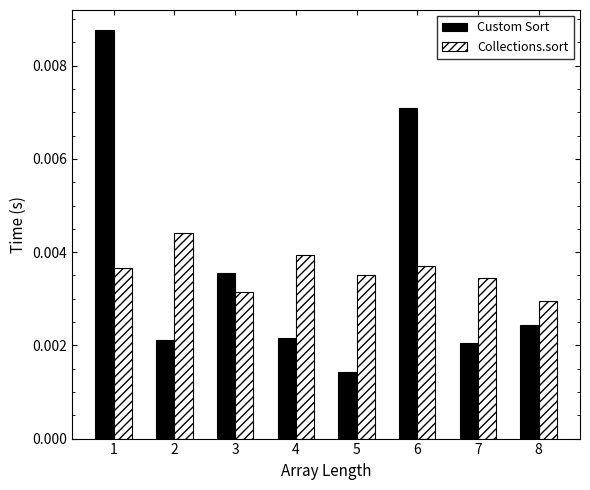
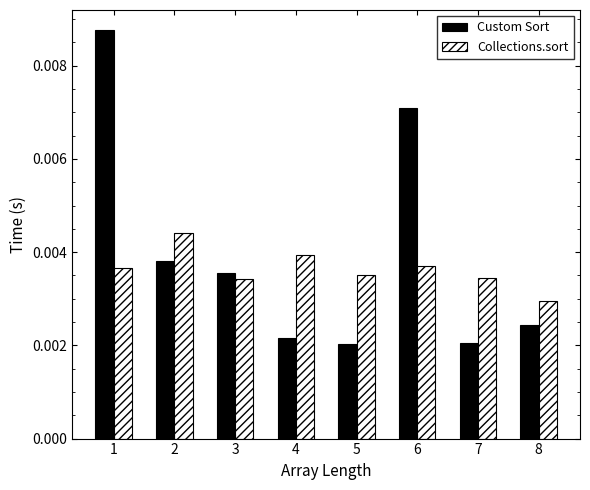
Custom Sort, 2: 0.0021 -> 0.0038
Collections.sort, 3: 0.0031 -> 0.0034
Custom Sort, 5: 0.0014 -> 0.0020
